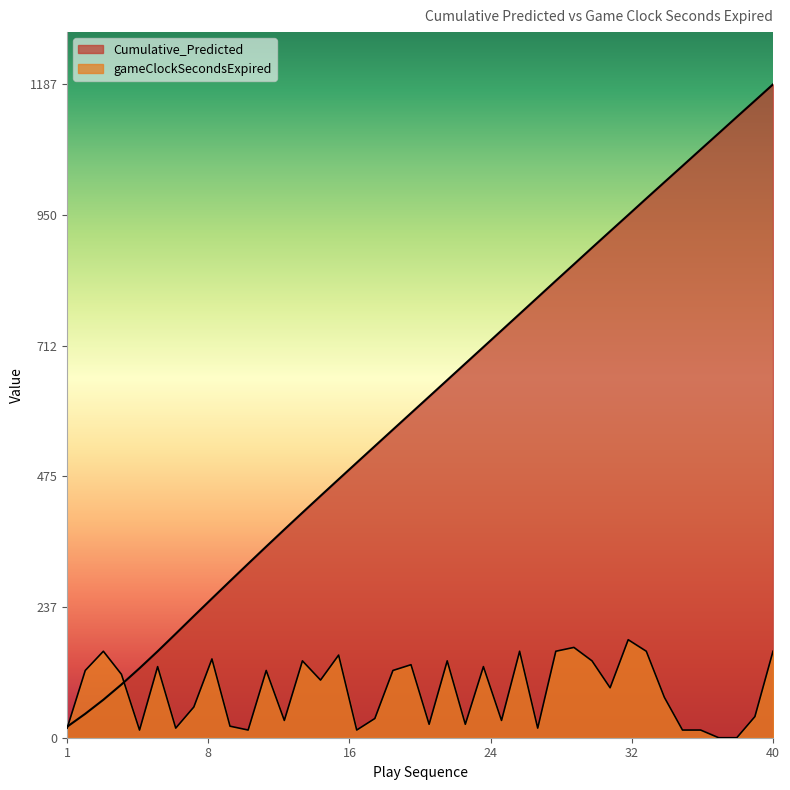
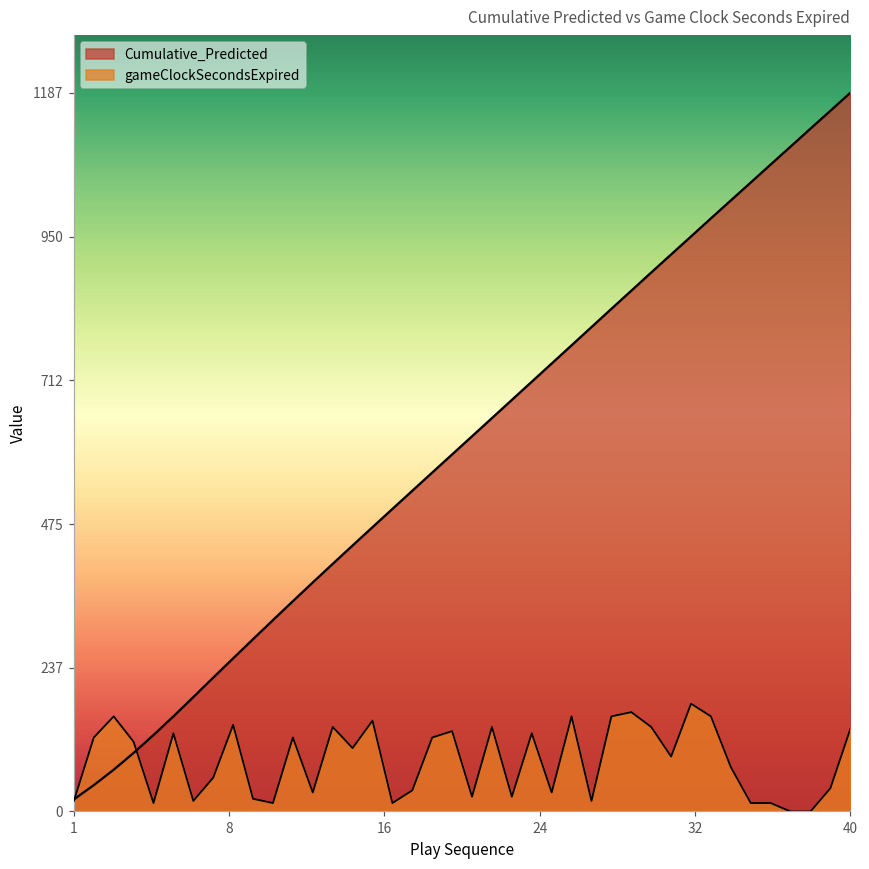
gameClockSecondsExpired, 40: 160 -> 140
